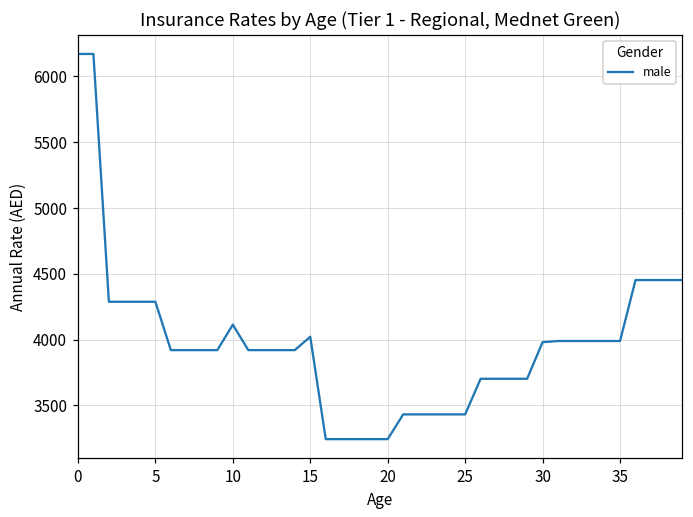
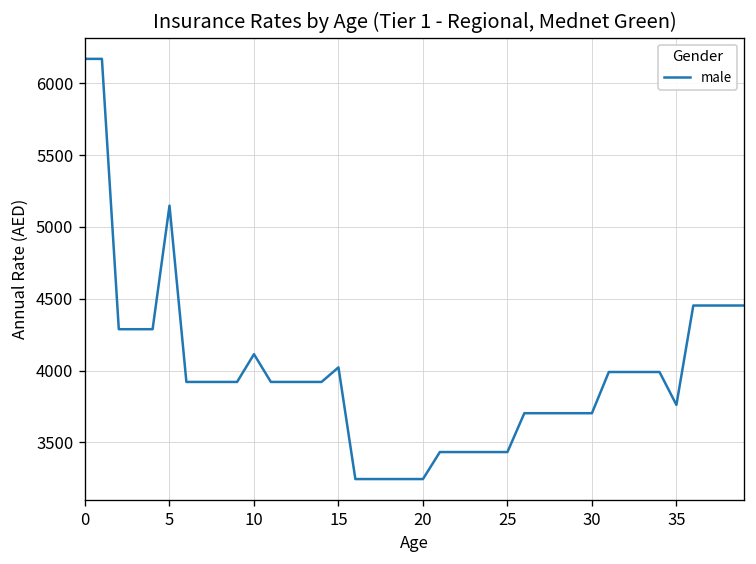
5: 4290 -> 5150
30: 3980 -> 3700
35: 3990 -> 3760
